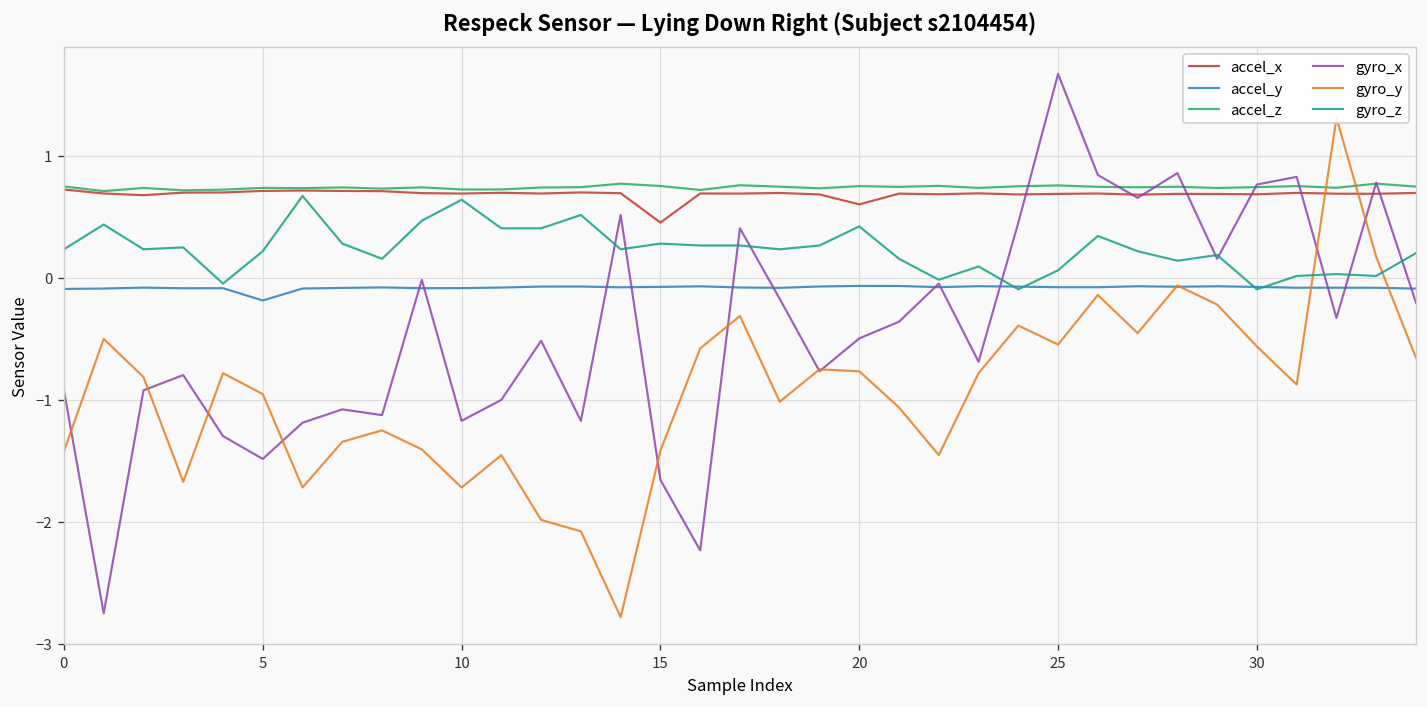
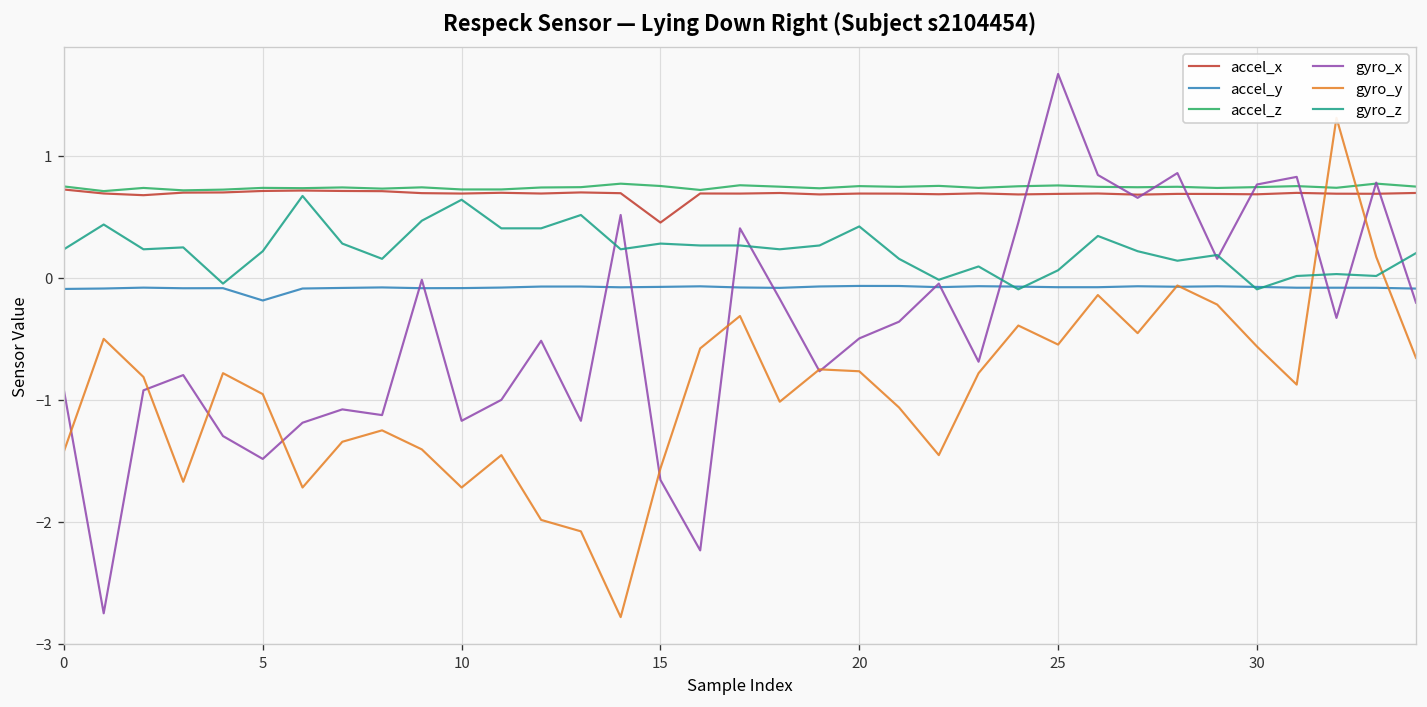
gyro_y, 15: -1.42 -> -1.56
accel_x, 20: 0.60 -> 0.69
